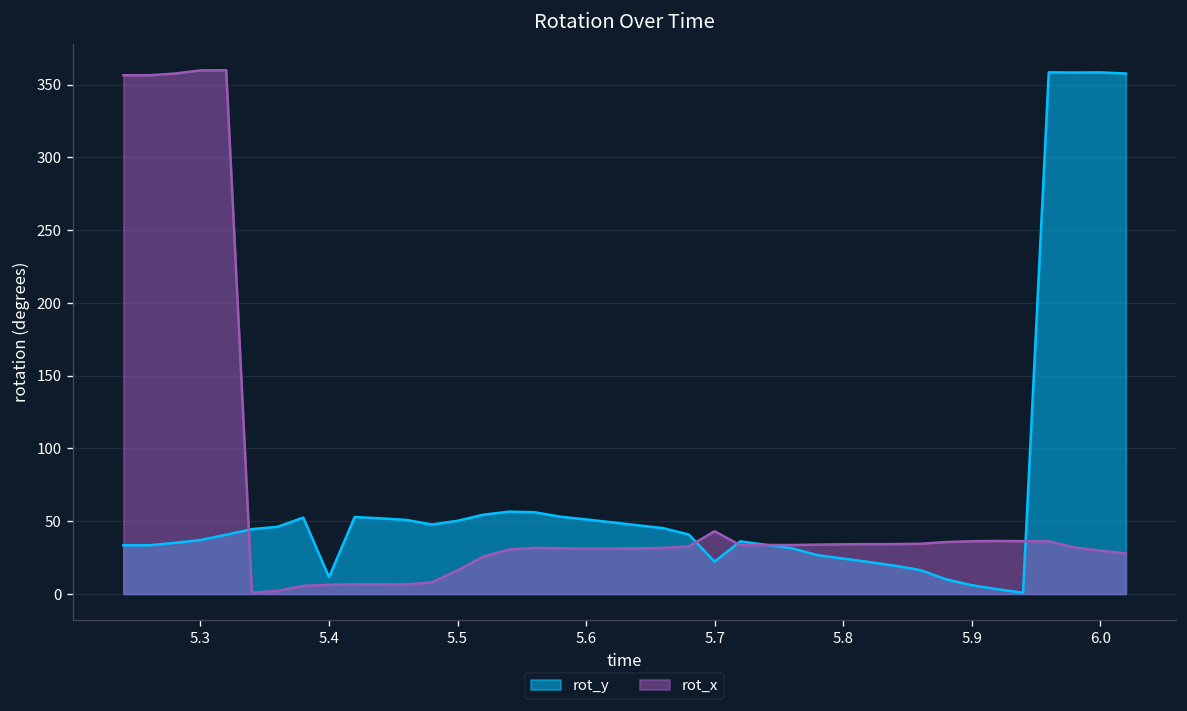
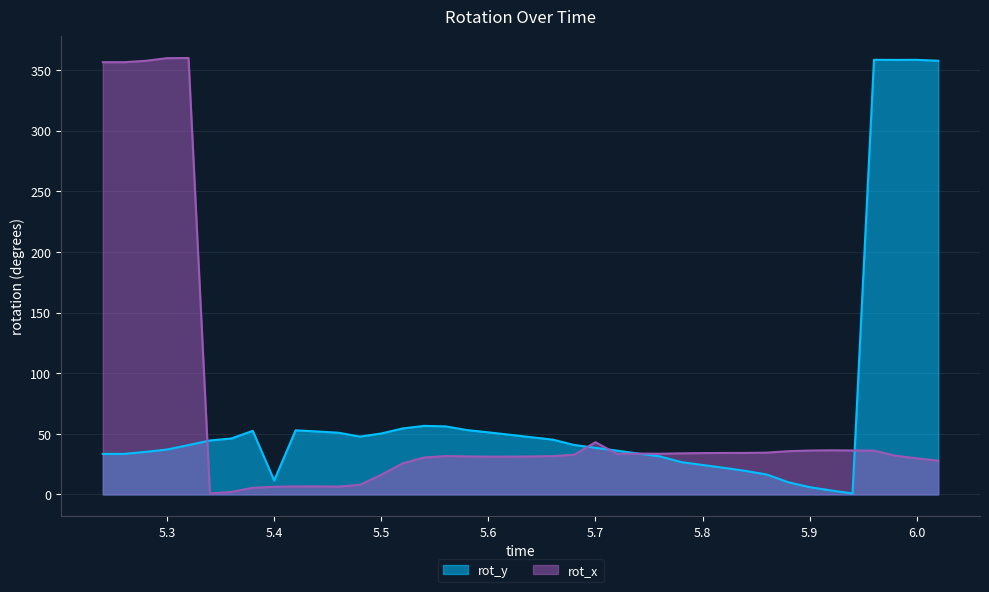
rot_y, 5.7: 22 -> 38
